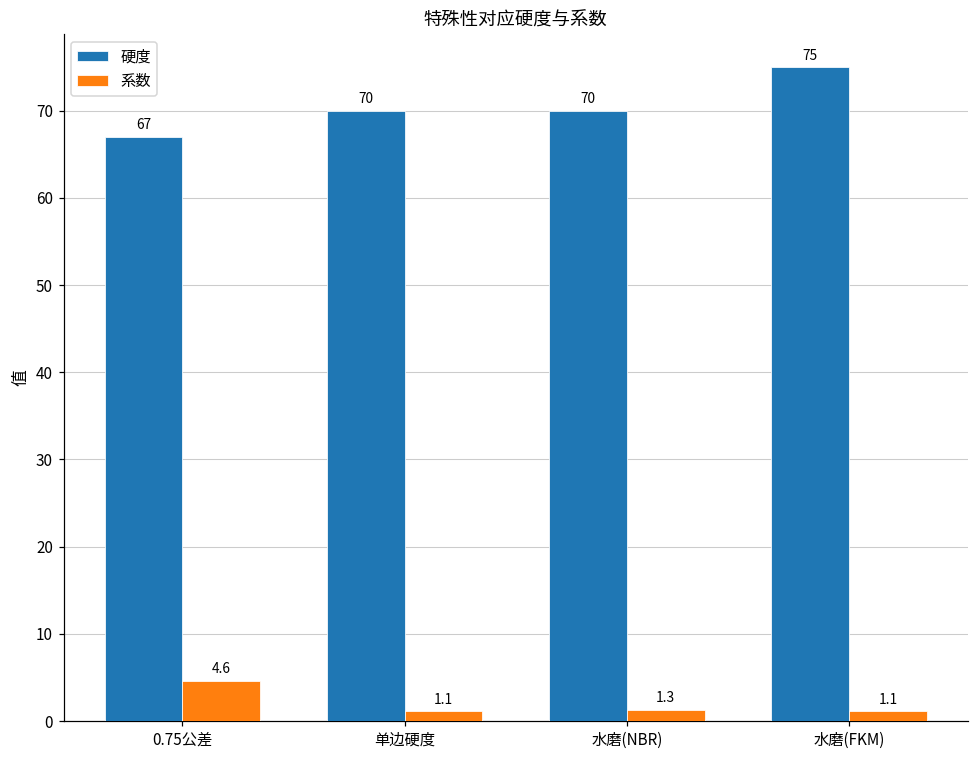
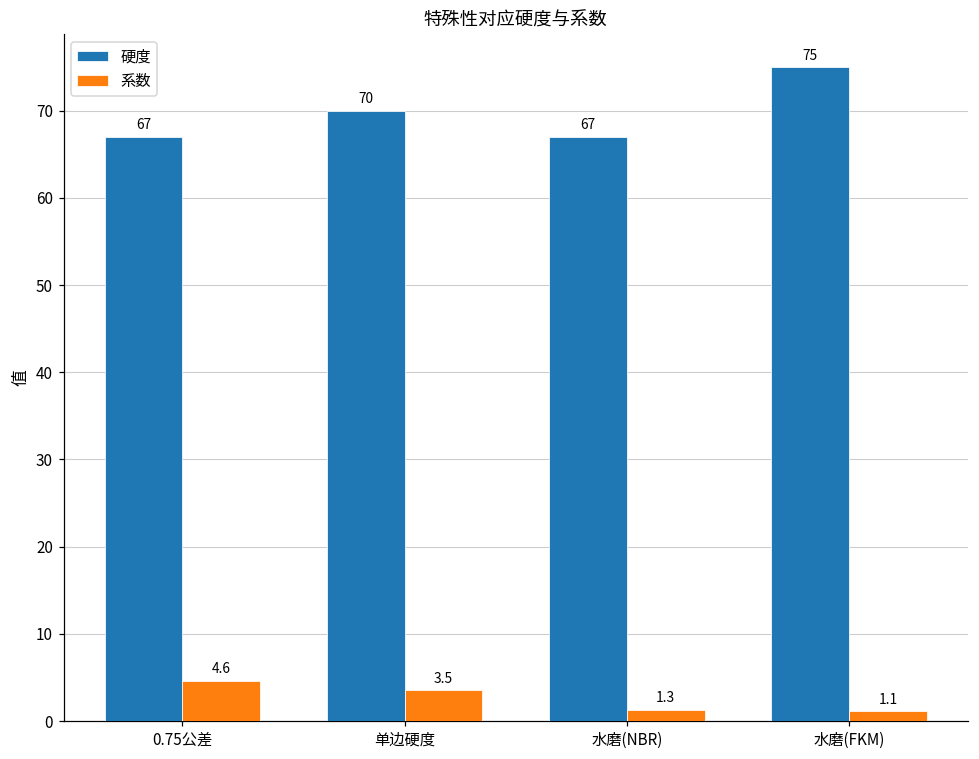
系数, 单边硬度: 1.1 -> 3.5
硬度, 水磨(NBR): 70 -> 67
